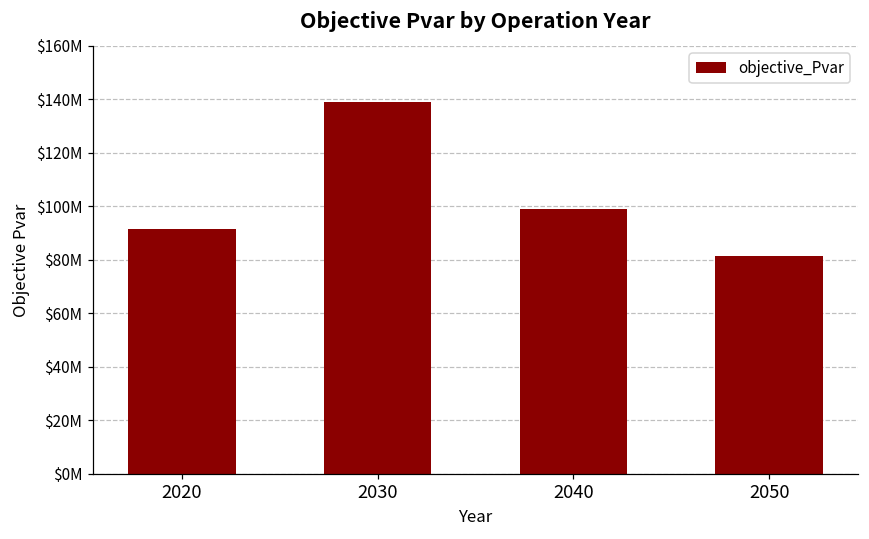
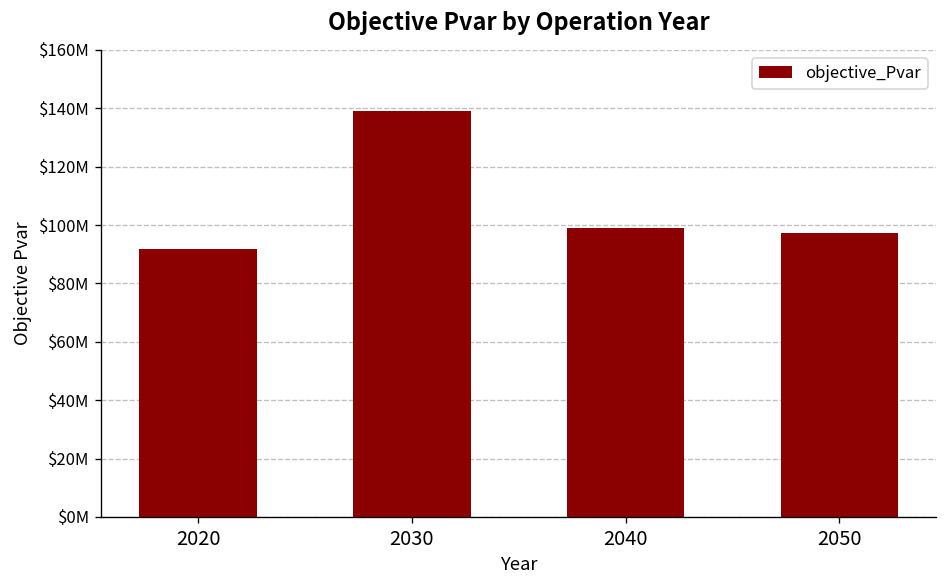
2050: $81000000 -> $97000000
